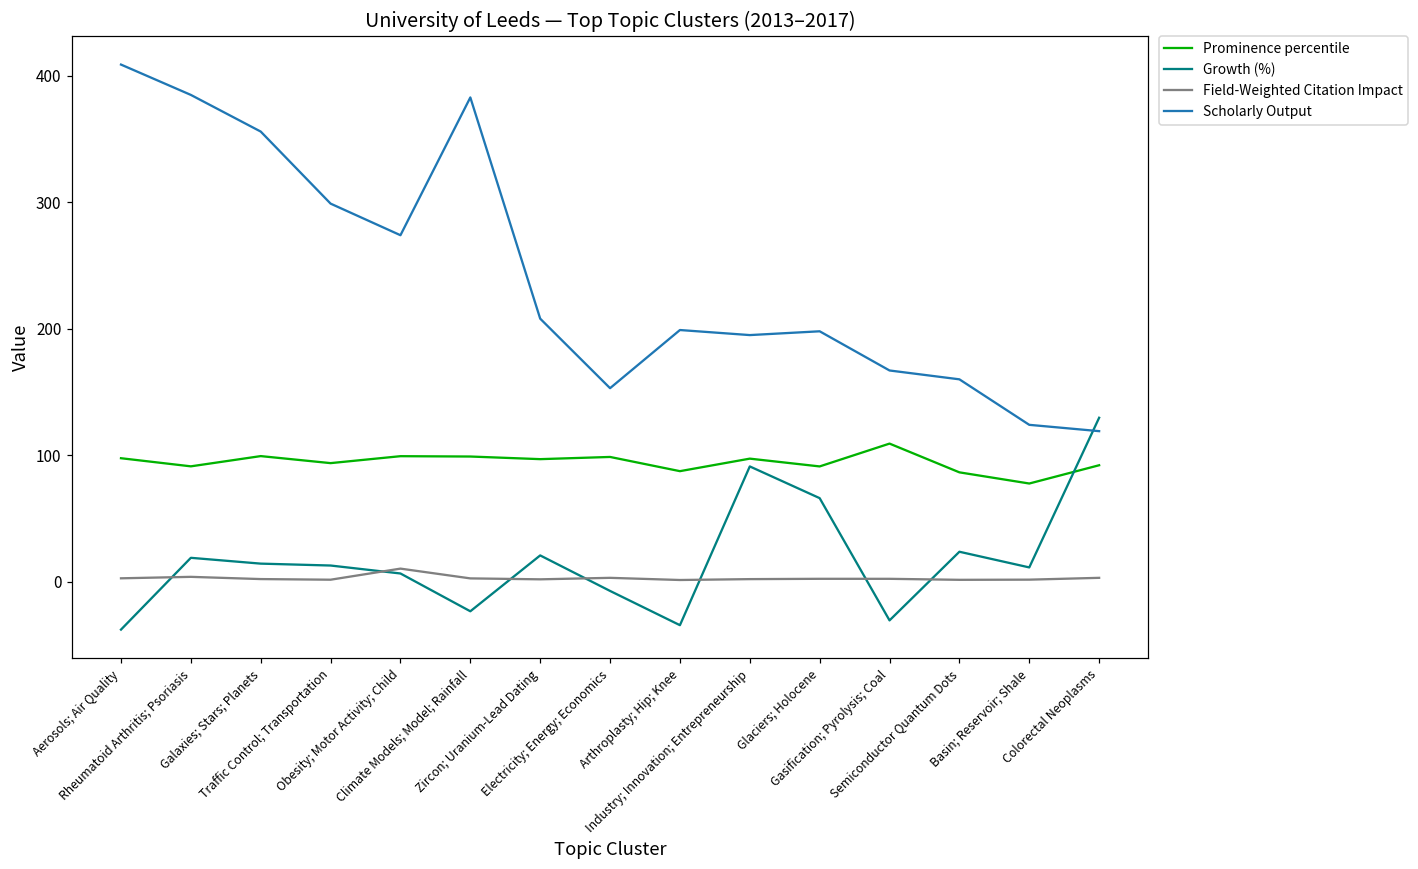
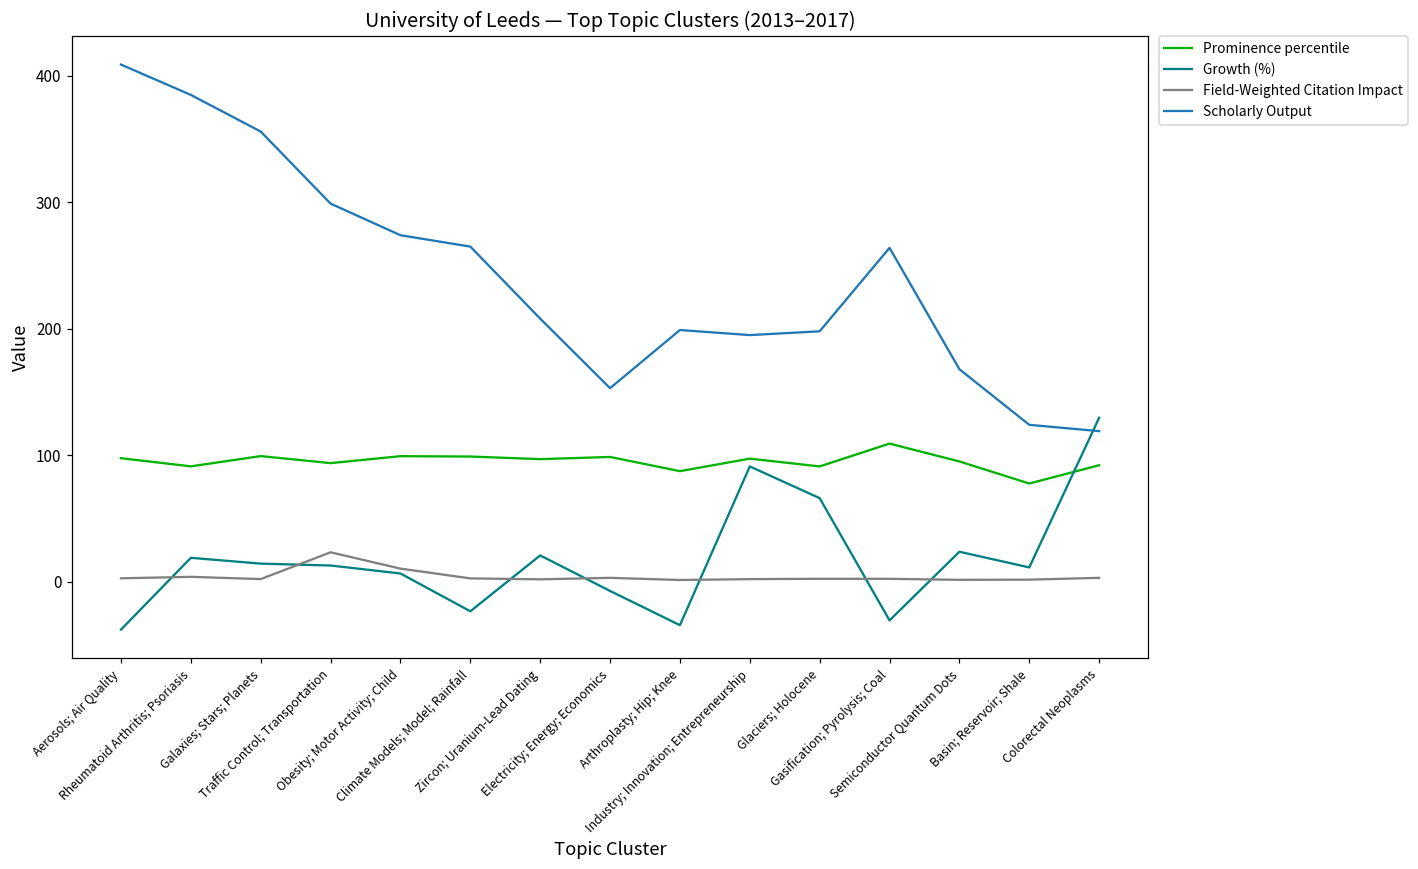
Field-Weighted Citation Impact, Traffic Control; Transportation: 1 -> 23
Scholarly Output, Climate Models; Model; Rainfall: 383 -> 265
Scholarly Output, Gasification; Pyrolysis; Coal: 167 -> 264
Prominence percentile, Semiconductor Quantum Dots: 86 -> 95
Scholarly Output, Semiconductor Quantum Dots: 160 -> 168
